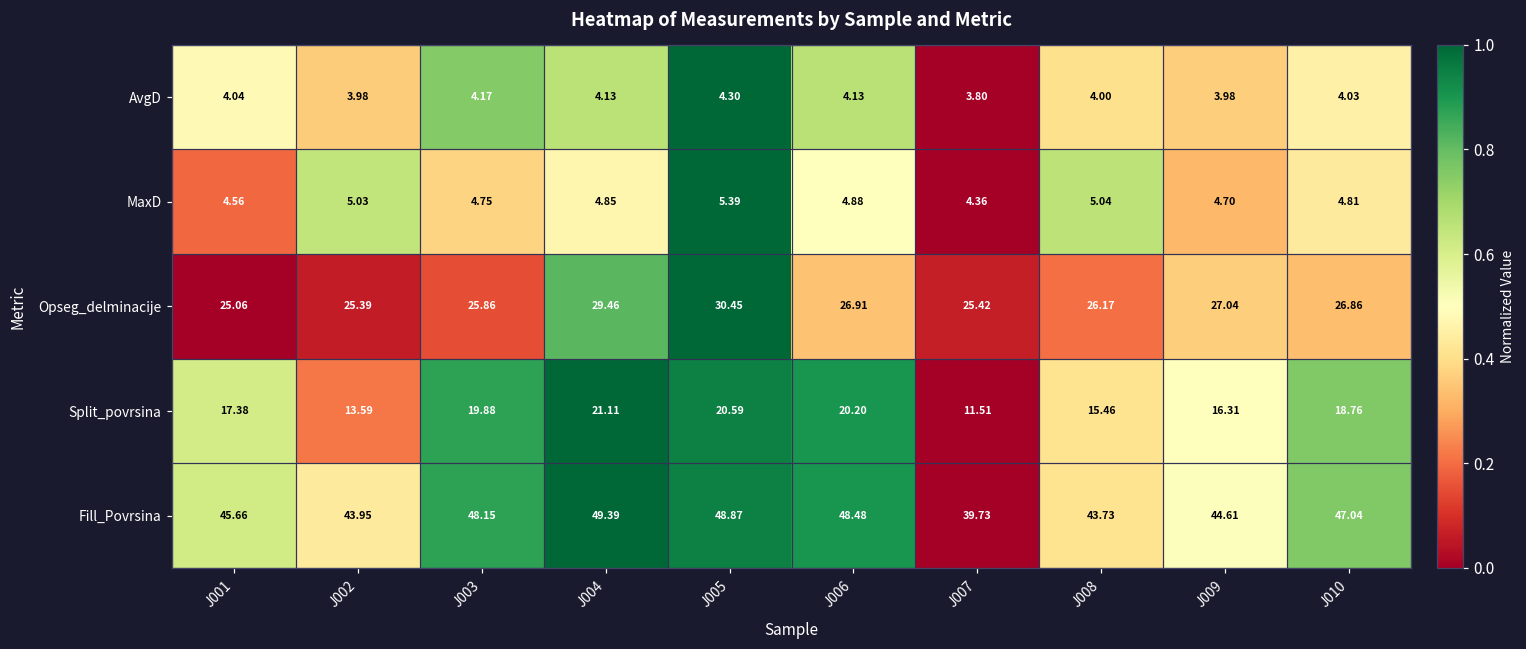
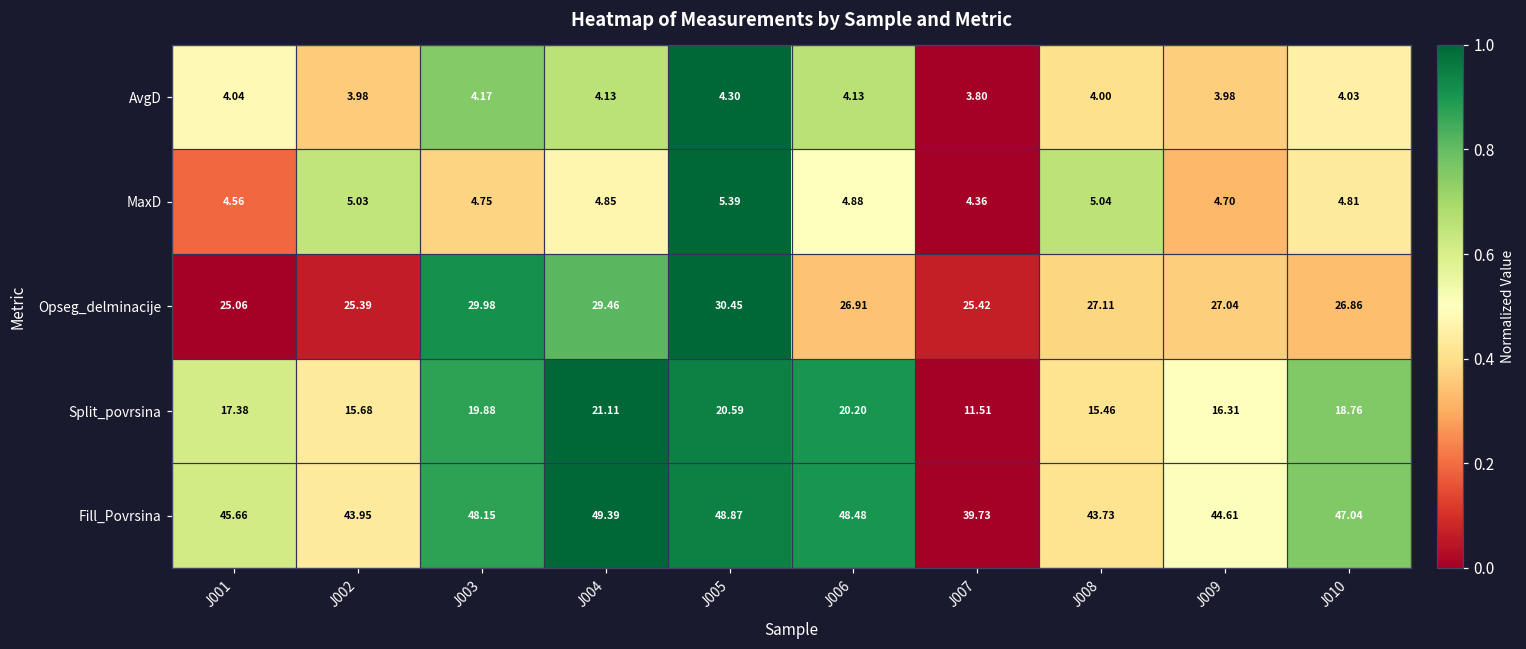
Opseg_delminacije, J003: 25.86 -> 29.98
Opseg_delminacije, J008: 26.17 -> 27.11
Split_povrsina, J002: 13.59 -> 15.68
